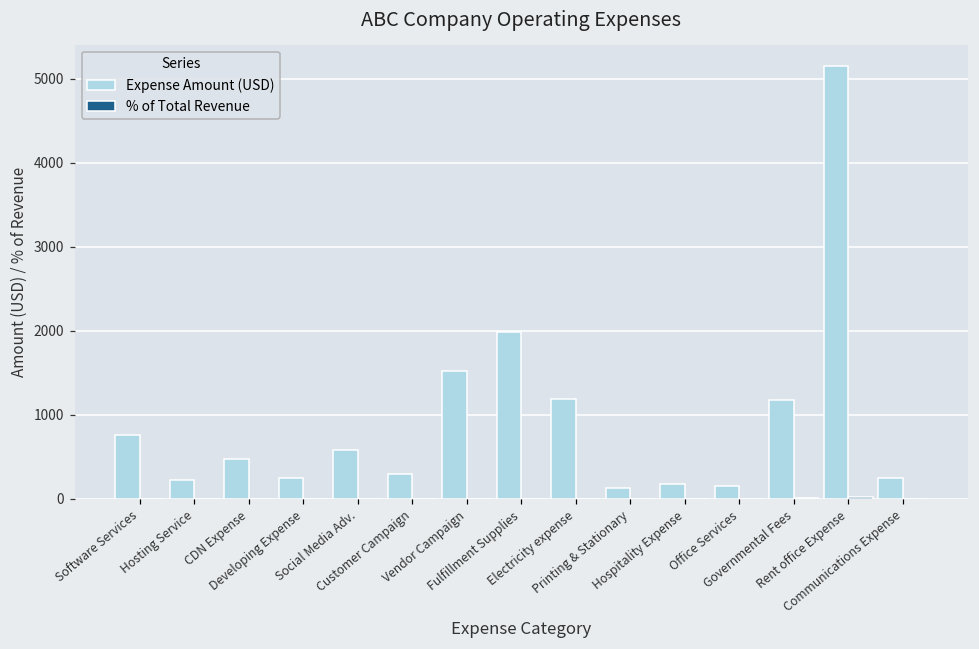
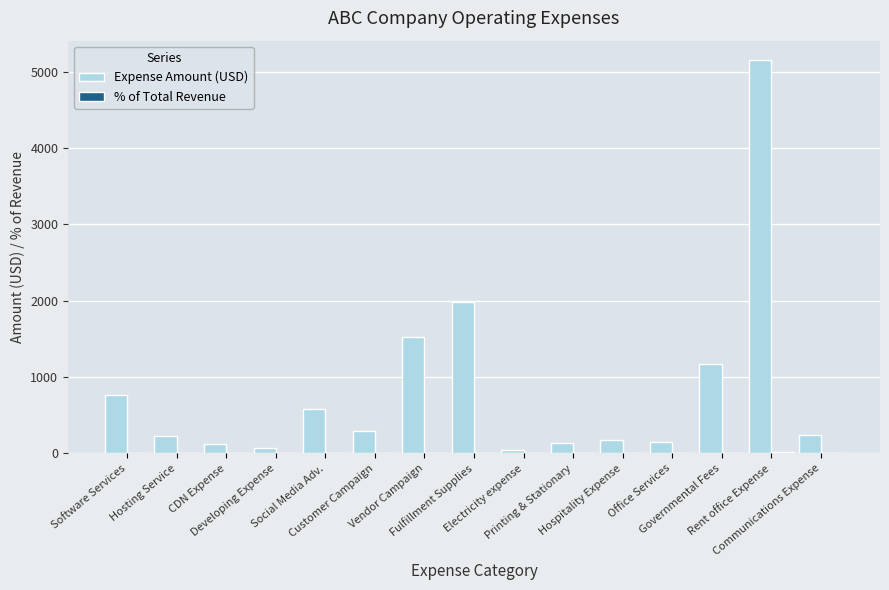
Expense Amount (USD), CDN Expense: 500 -> 100
Expense Amount (USD), Developing Expense: 300 -> 100
Expense Amount (USD), Electricity expense: 1200 -> 100
